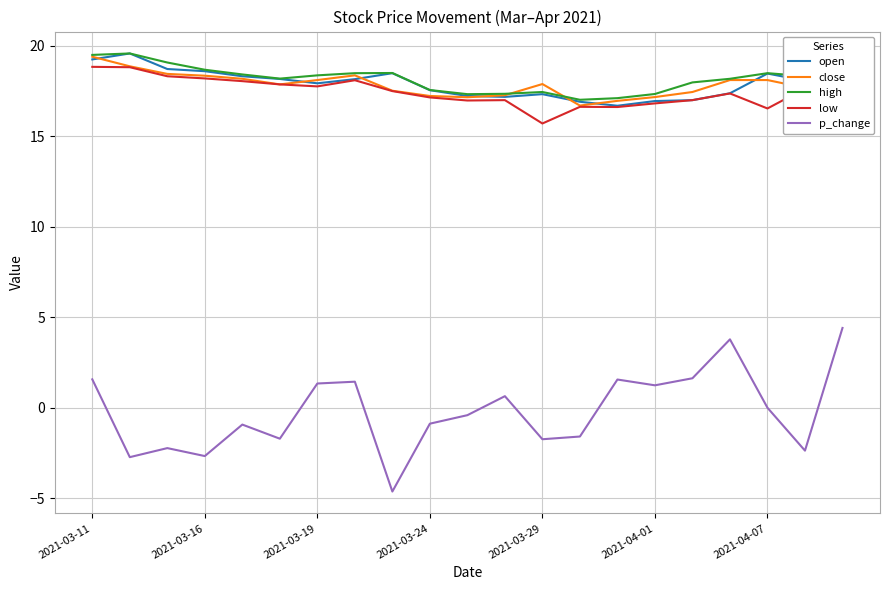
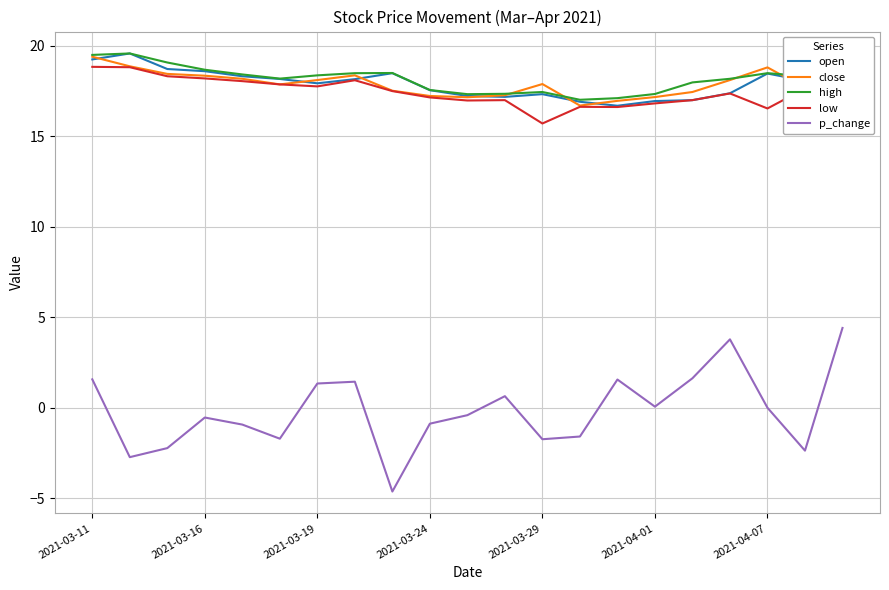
p_change, 2021-03-16: -2.7 -> -0.5
p_change, 2021-04-01: 1.2 -> 0.1
close, 2021-04-07: 18.1 -> 18.8
